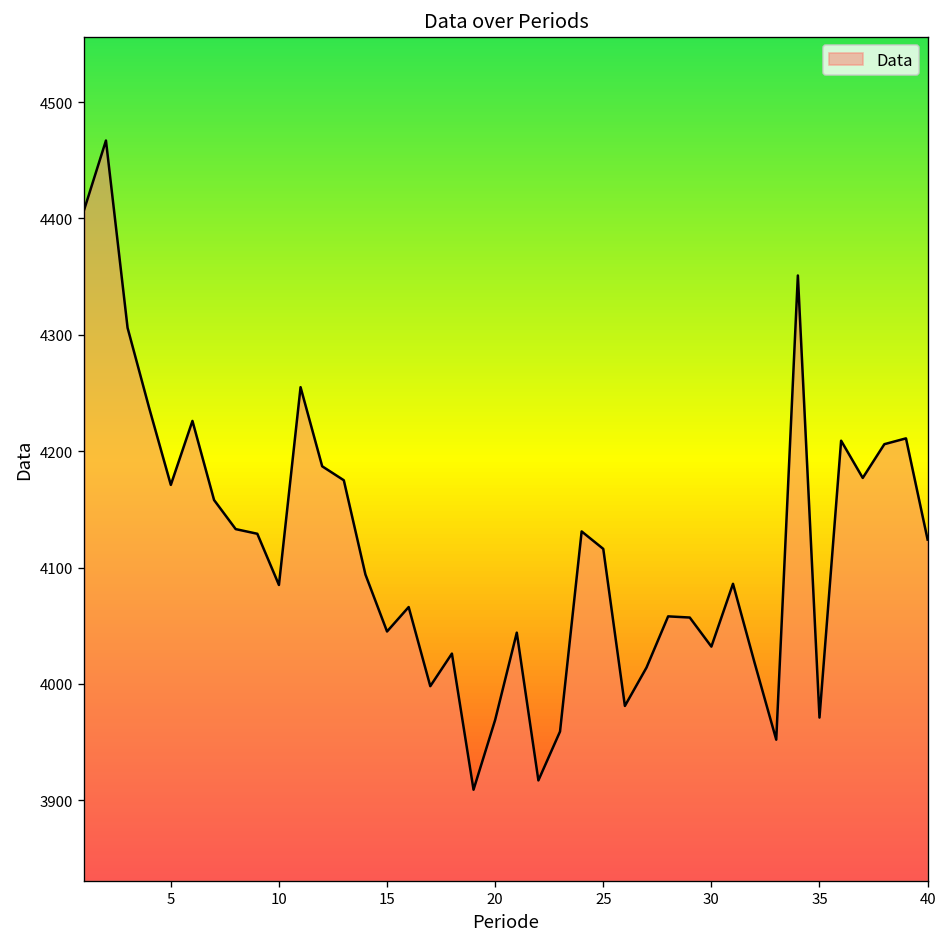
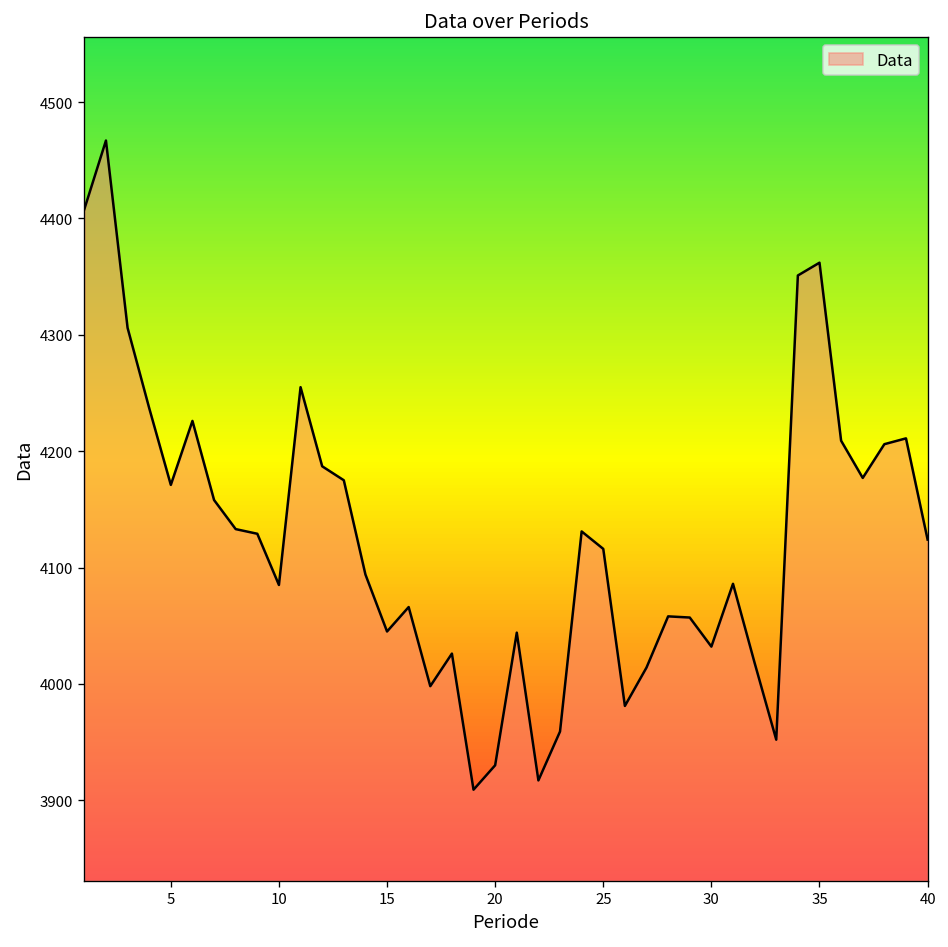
20: 3970 -> 3930
35: 3970 -> 4360
